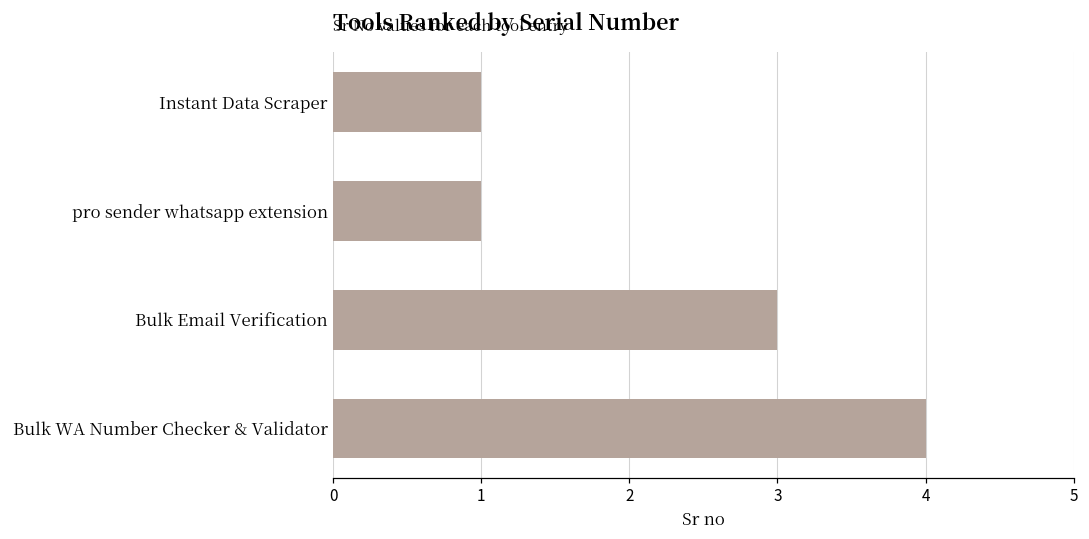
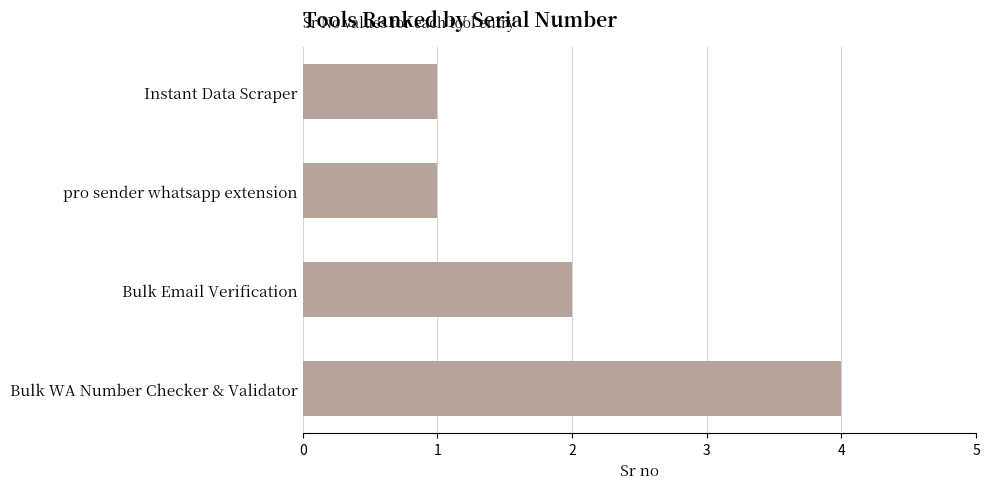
Bulk Email Verification: 3 -> 2
